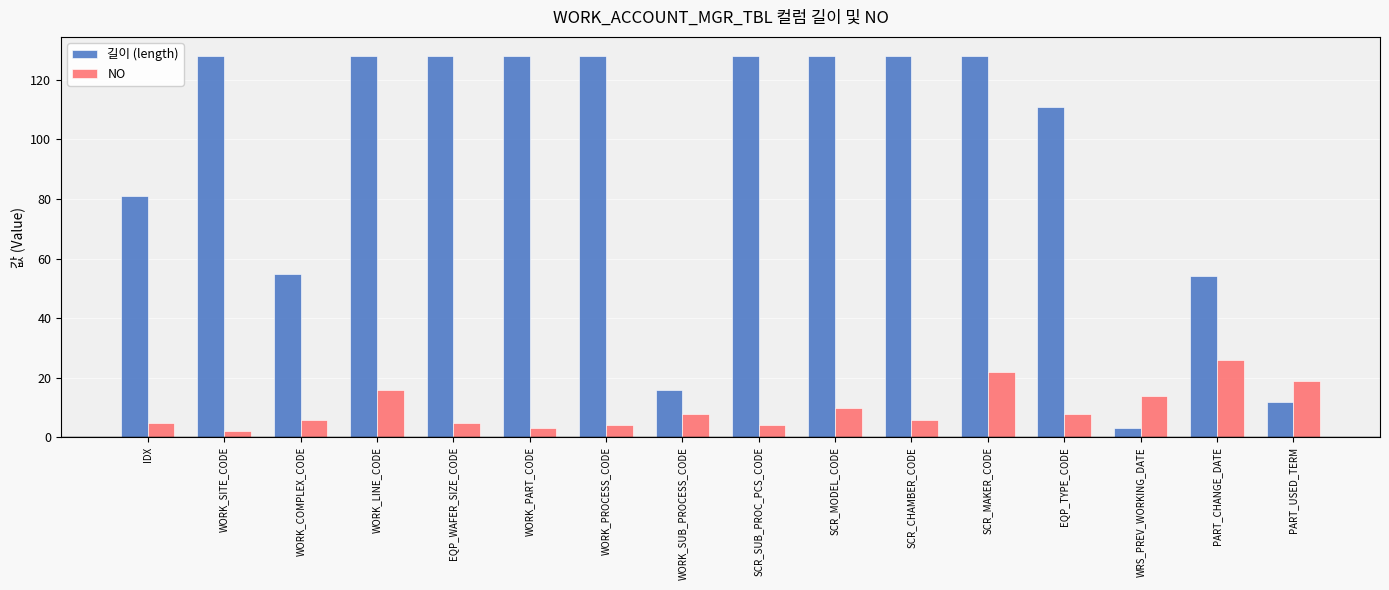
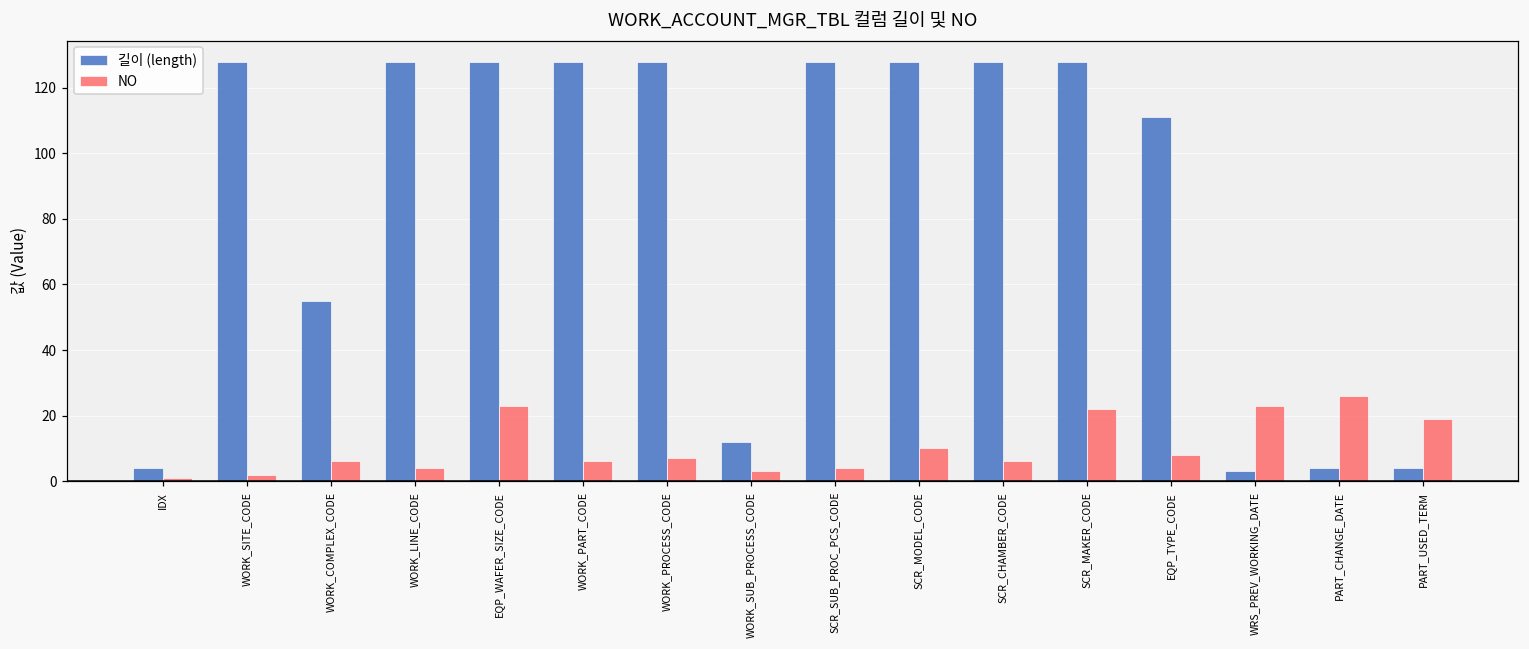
길이 (length), IDX: 81 -> 4
NO, IDX: 5 -> 1
NO, WORK_LINE_CODE: 16 -> 4
NO, EQP_WAFER_SIZE_CODE: 5 -> 23
NO, WORK_PART_CODE: 3 -> 6
NO, WORK_PROCESS_CODE: 4 -> 7
길이 (length), WORK_SUB_PROCESS_CODE: 16 -> 12
NO, WORK_SUB_PROCESS_CODE: 8 -> 3
NO, WRS_PREV_WORKING_DATE: 14 -> 23
길이 (length), PART_CHANGE_DATE: 54 -> 4
길이 (length), PART_USED_TERM: 12 -> 4
